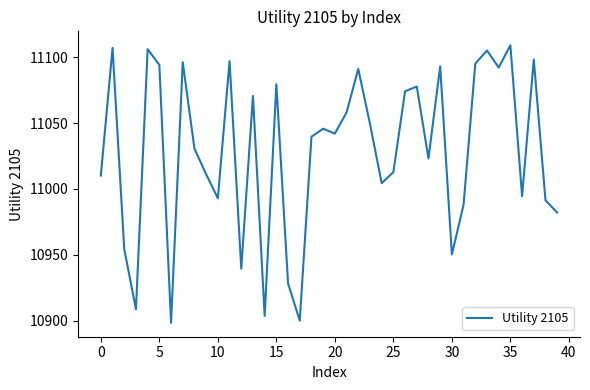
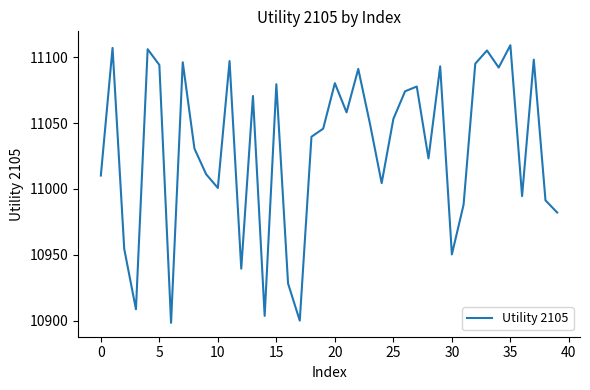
10: 10993 -> 11001
20: 11042 -> 11080
25: 11013 -> 11053
